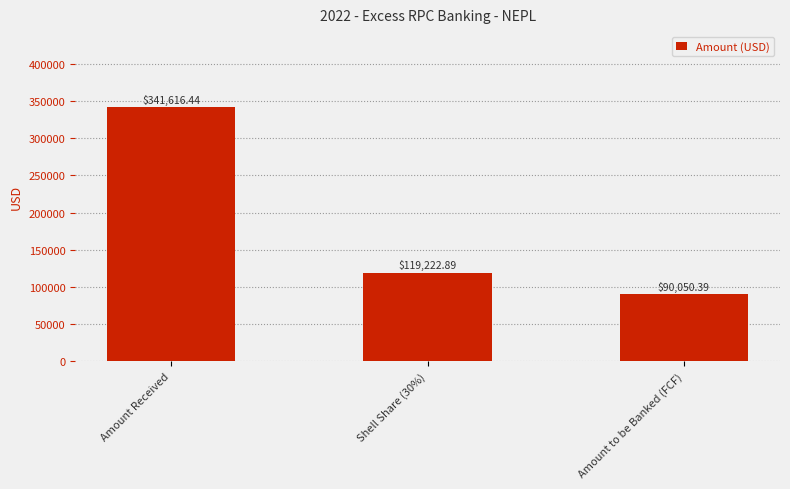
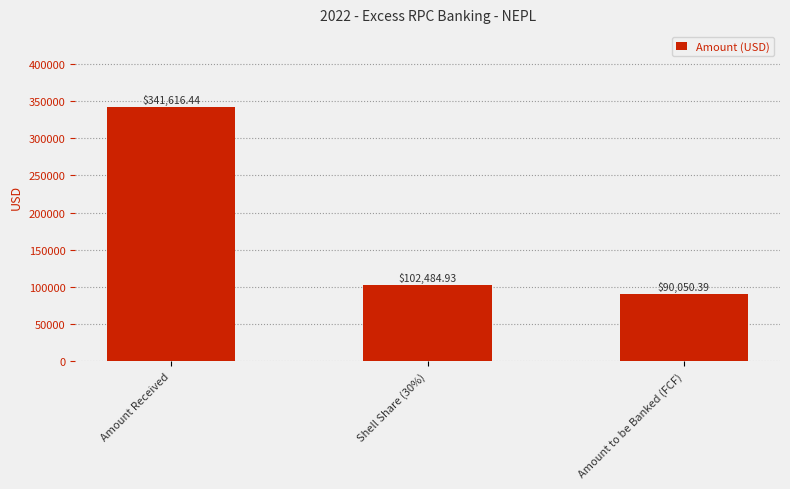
Shell Share (30%): $119,222.89 -> $102,484.93
